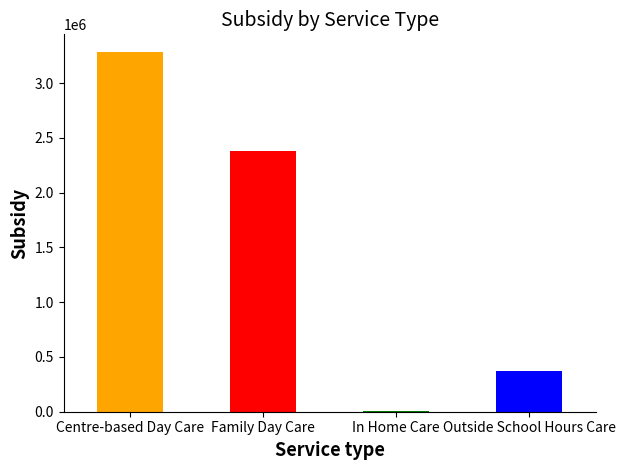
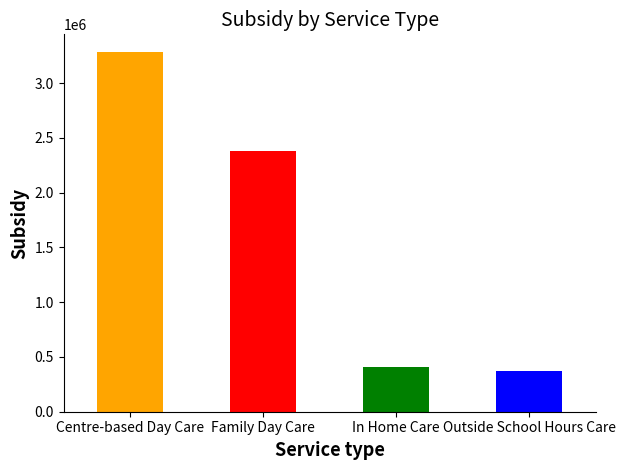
In Home Care: 10000 -> 410000
